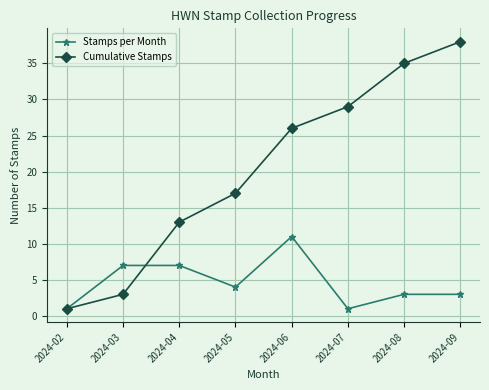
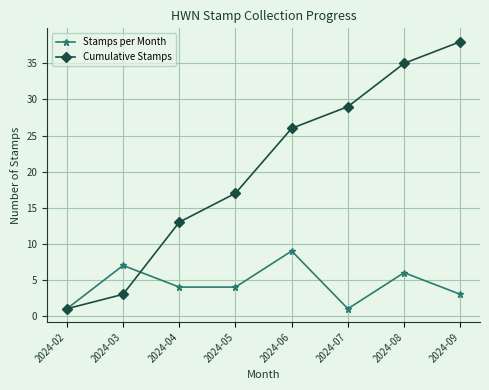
Stamps per Month, 2024-04: 7 -> 4
Stamps per Month, 2024-06: 11 -> 9
Stamps per Month, 2024-08: 3 -> 6
